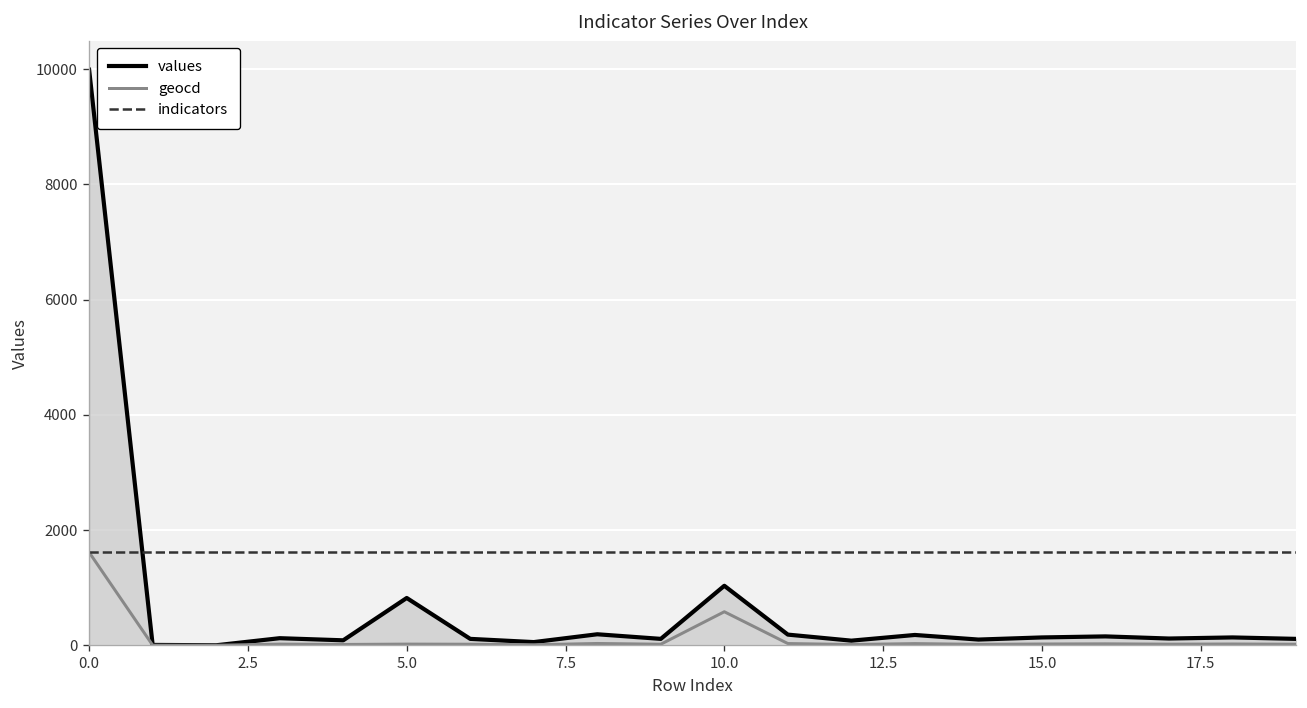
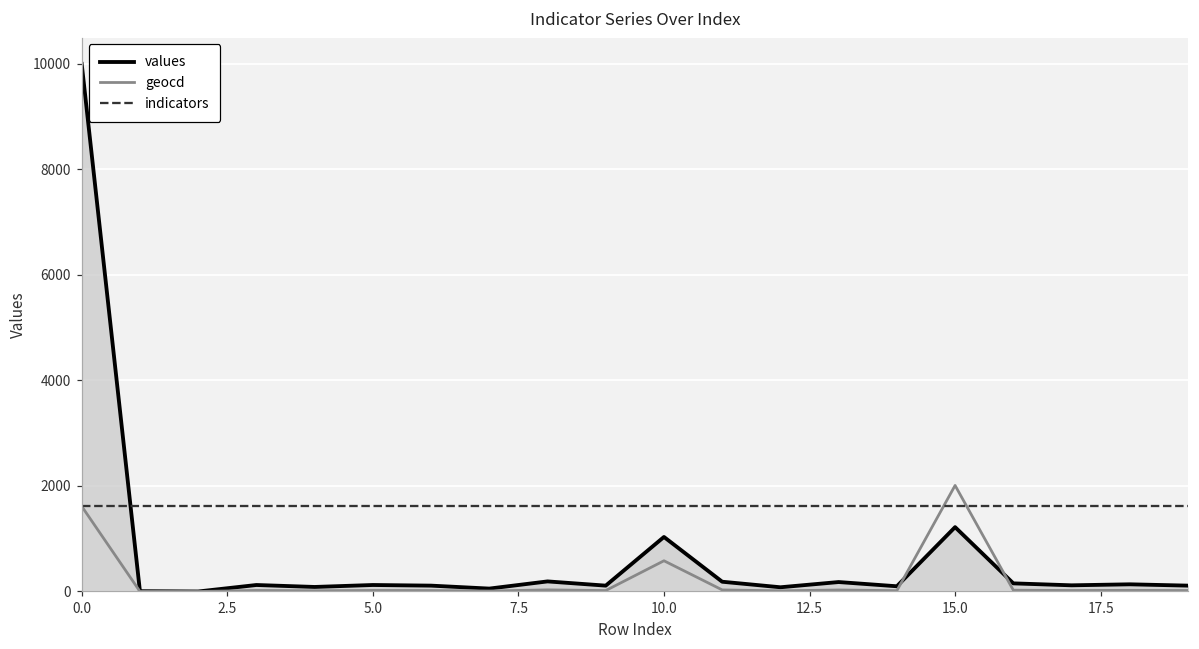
values, 5.0: 800 -> 100
values, 15.0: 100 -> 1200
geocd, 15.0: 0 -> 2000
